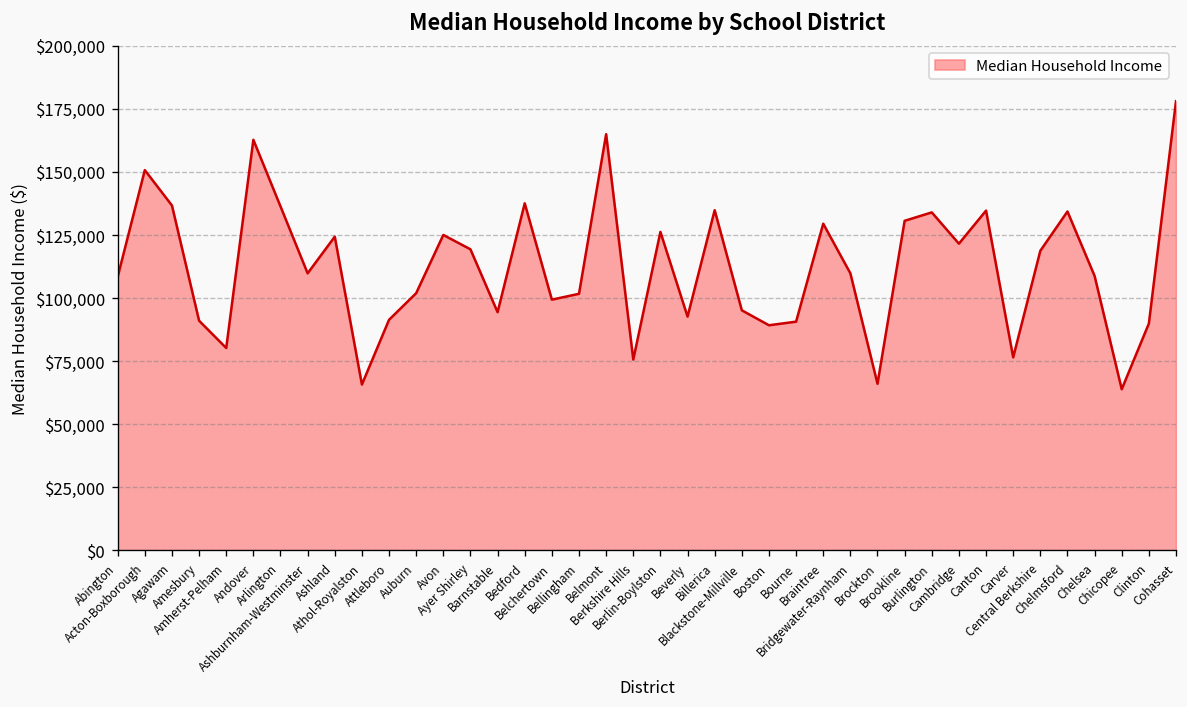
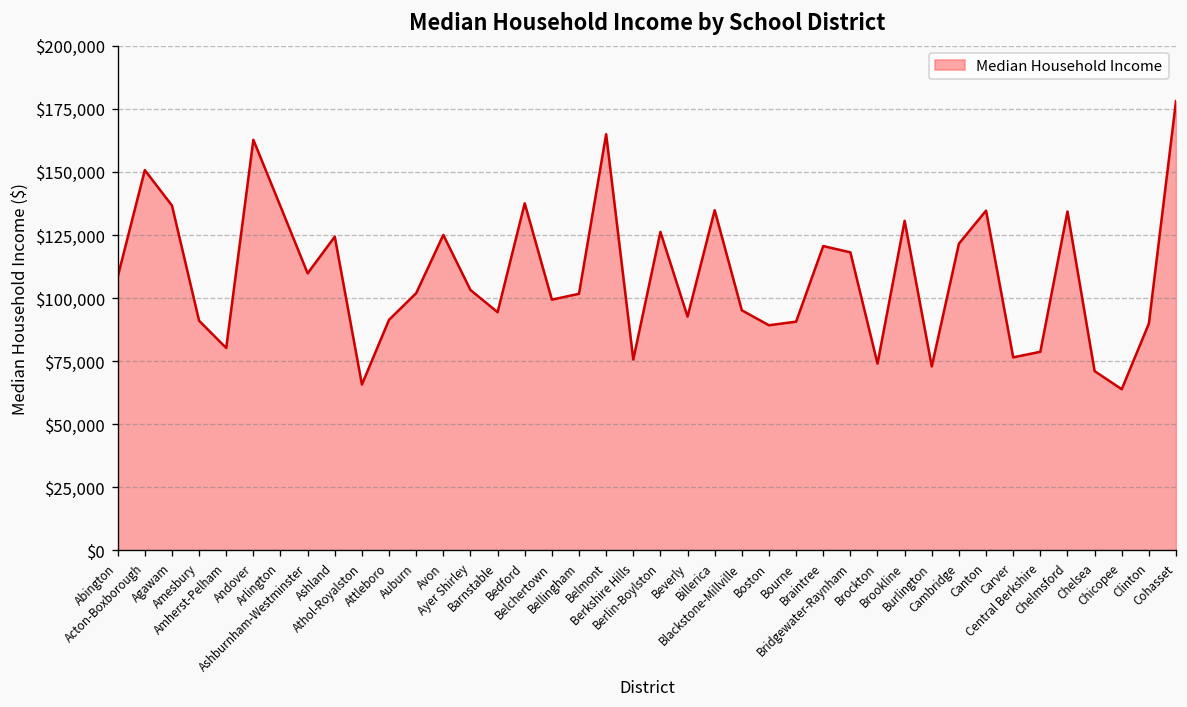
Ayer Shirley: $119,000 -> $103,000
Braintree: $129,000 -> $121,000
Bridgewater-Raynham: $110,000 -> $118,000
Brockton: $66,000 -> $74,000
Burlington: $134,000 -> $73,000
Central Berkshire: $119,000 -> $79,000
Chelsea: $109,000 -> $71,000
